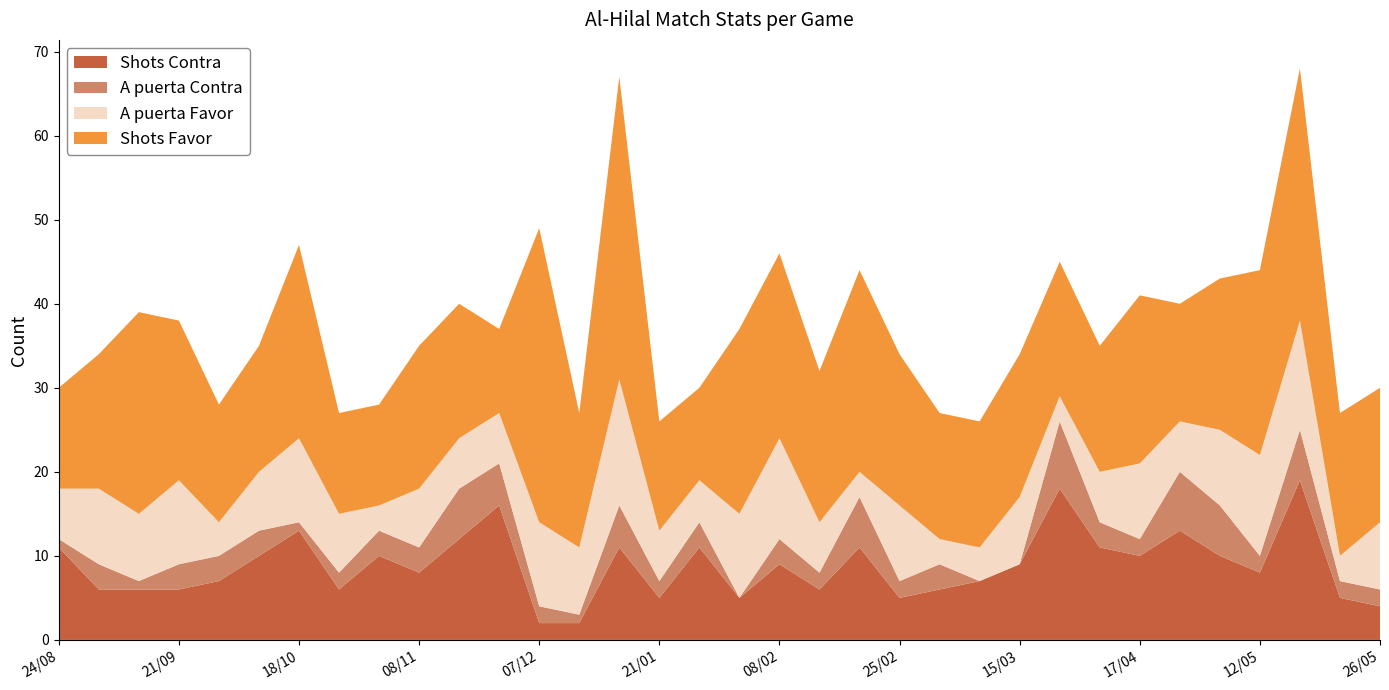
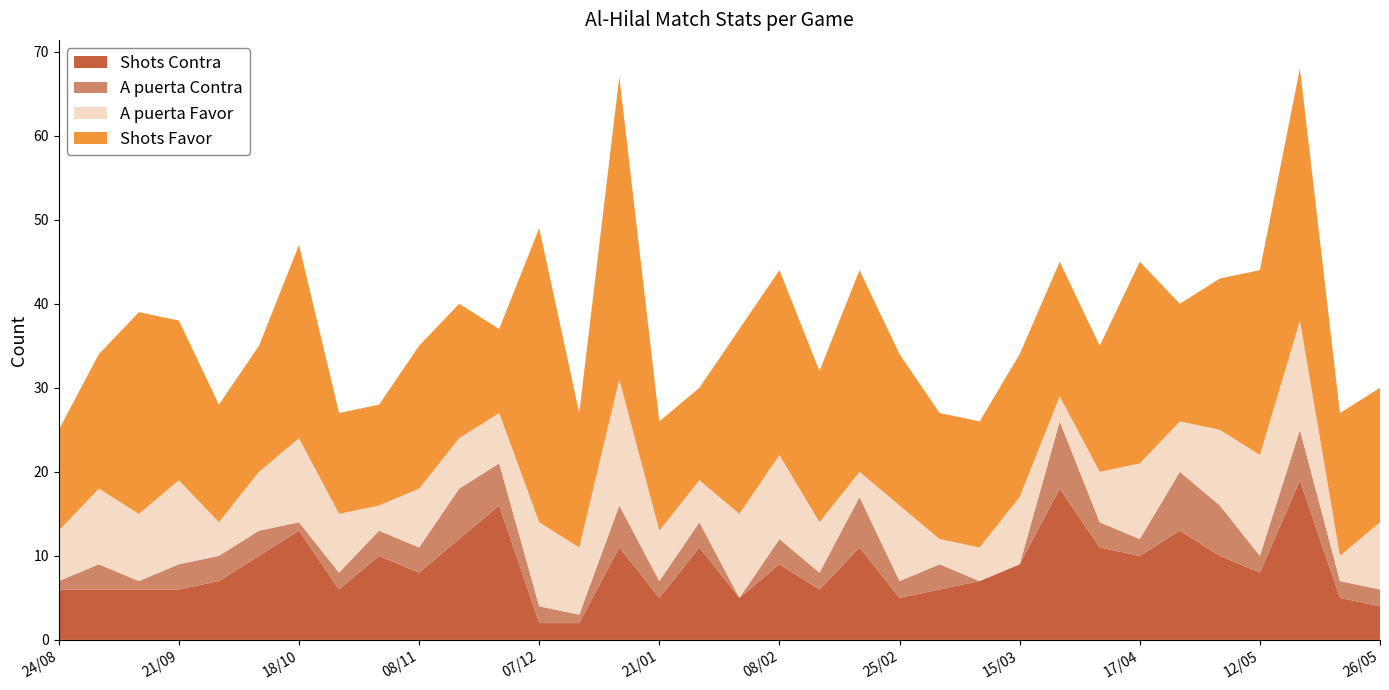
Shots Contra, 24/08: 11 -> 6
A puerta Favor, 08/02: 12 -> 10
Shots Favor, 17/04: 20 -> 24
